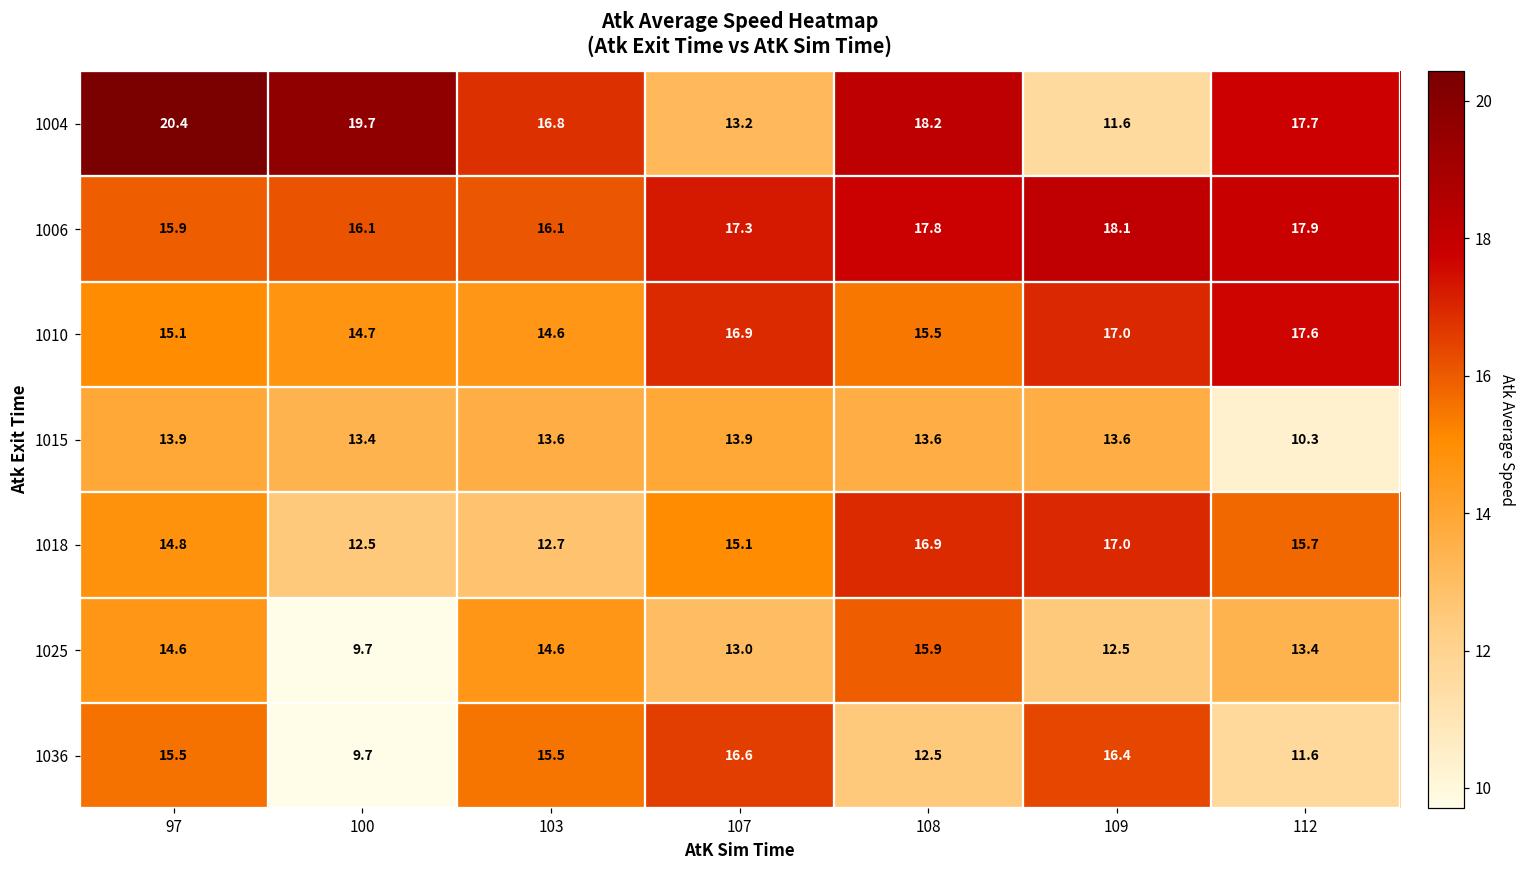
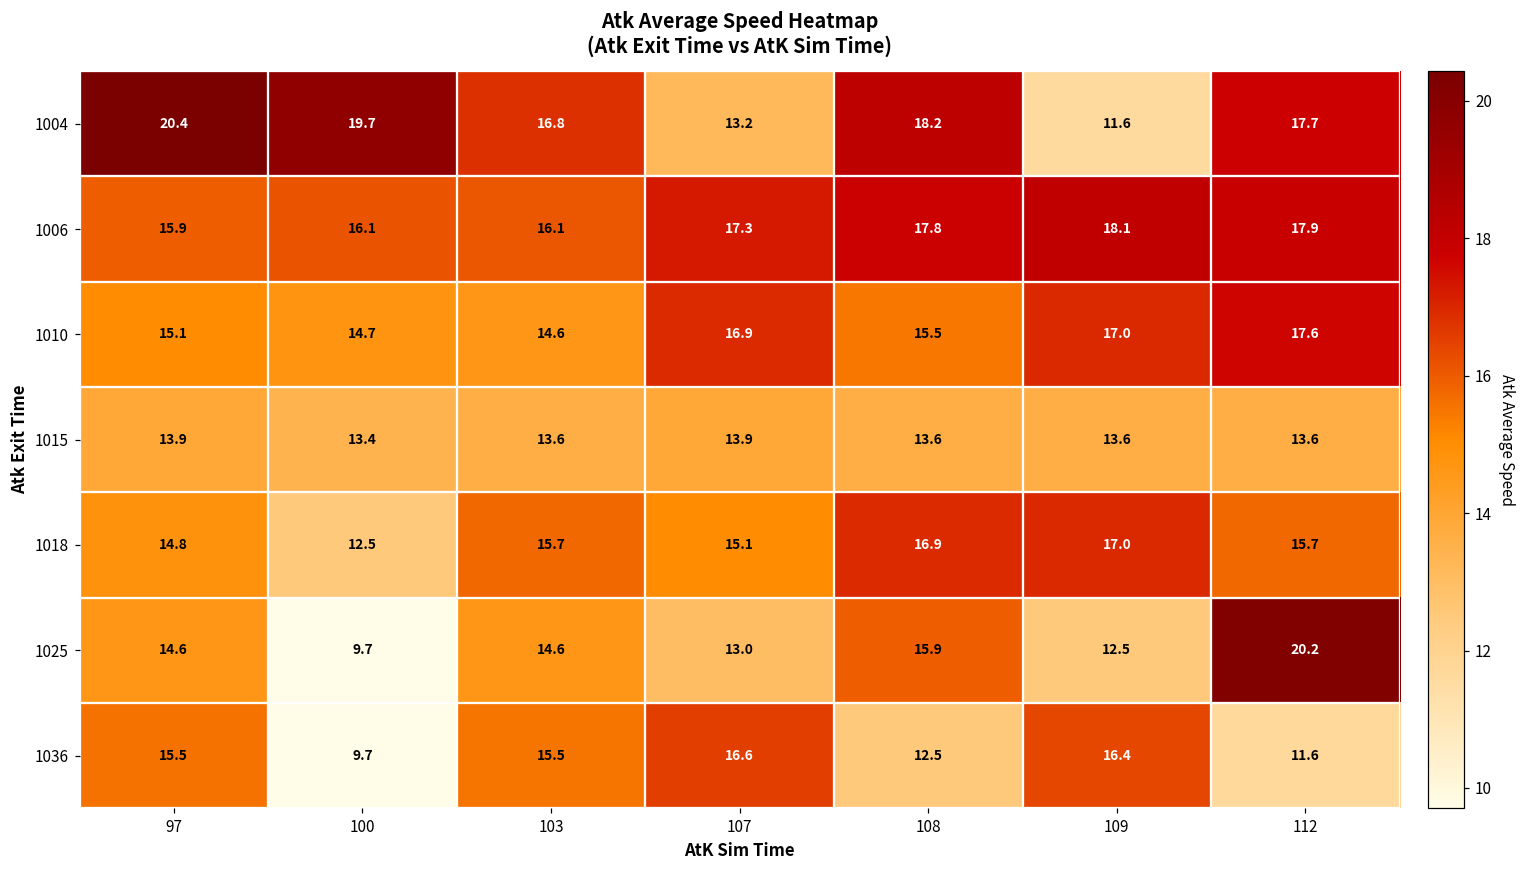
1015, 112: 10.3 -> 13.6
1018, 103: 12.7 -> 15.7
1025, 112: 13.4 -> 20.2
